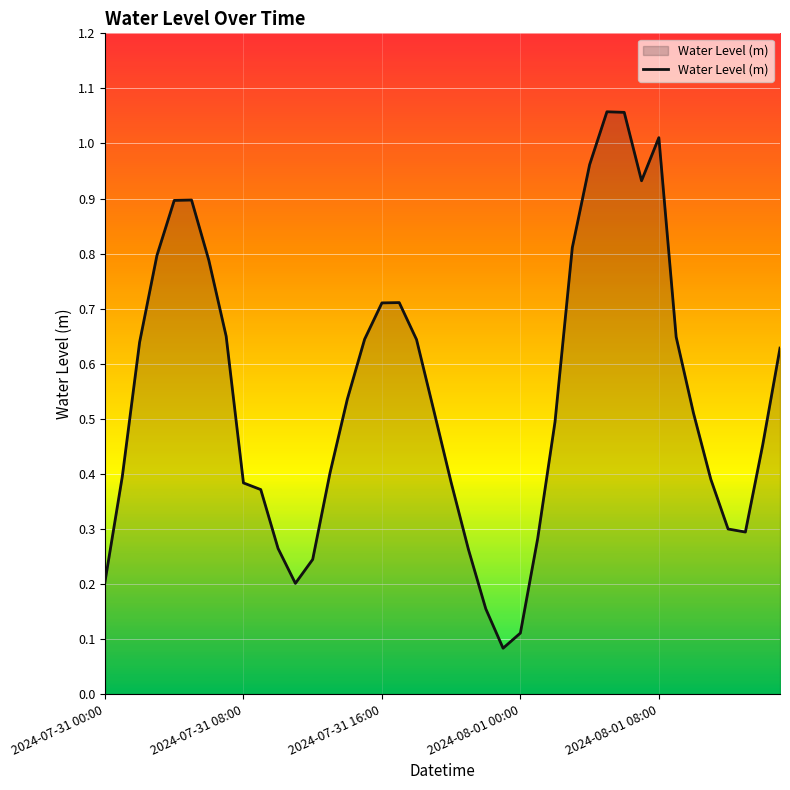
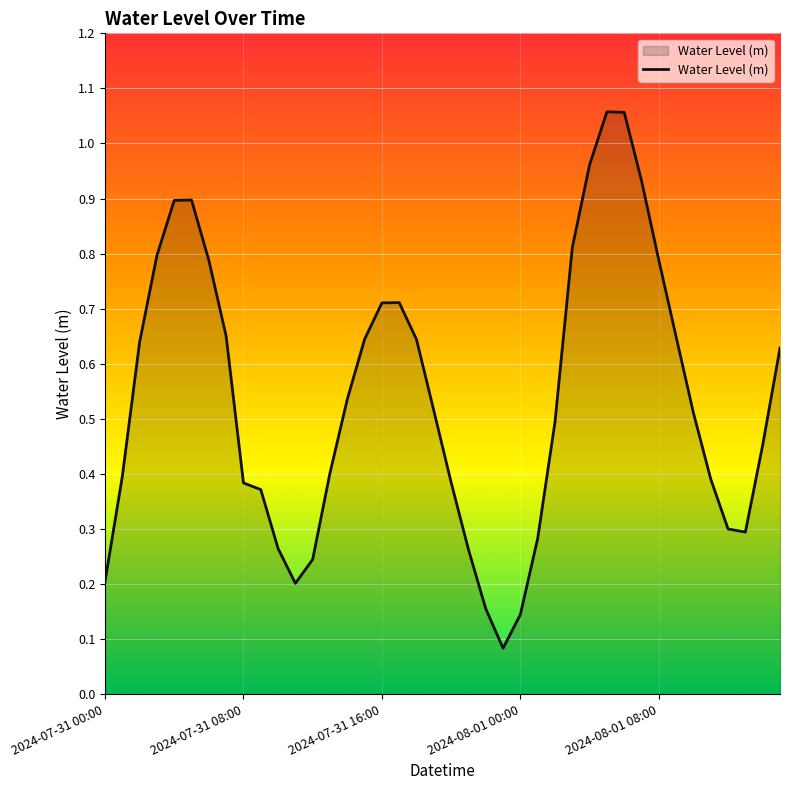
2024-08-01 00:00: 0.11 -> 0.14
2024-08-01 08:00: 1.01 -> 0.79
